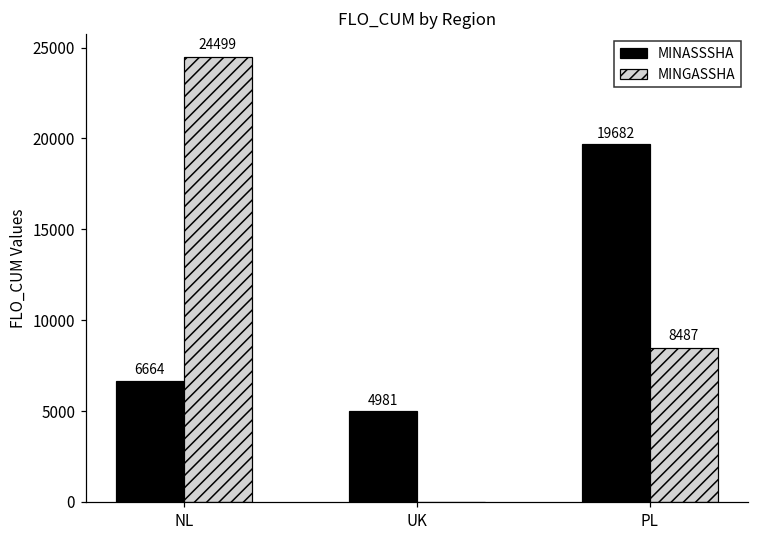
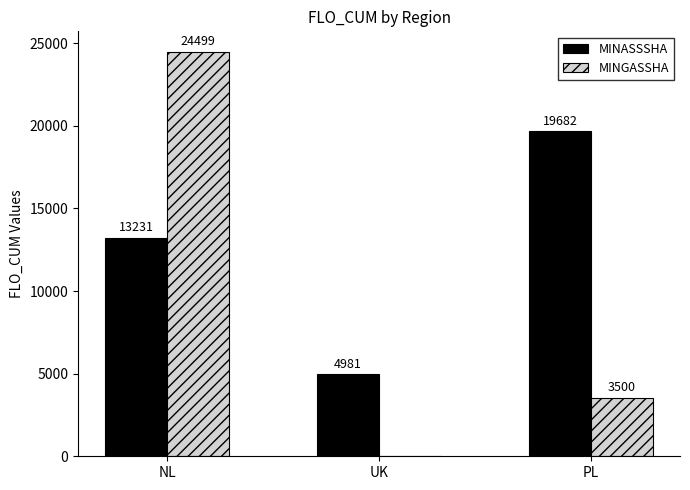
MINASSSHA, NL: 6664 -> 13231
MINGASSHA, PL: 8487 -> 3500
